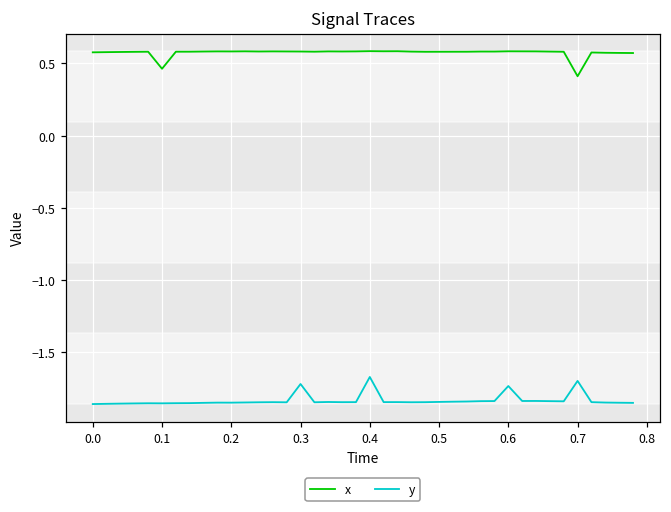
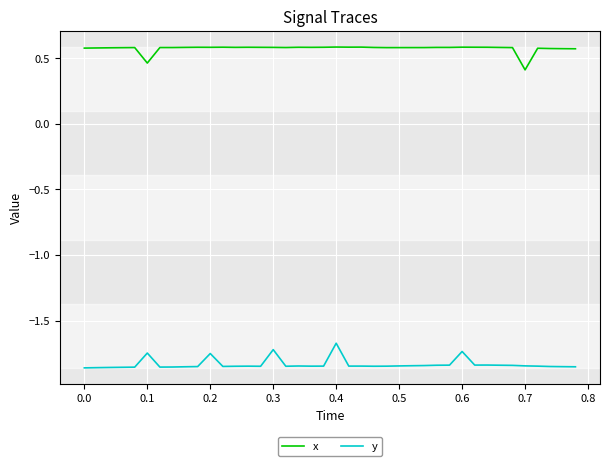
y, 0.1: -1.86 -> -1.75
y, 0.2: -1.85 -> -1.75
y, 0.7: -1.70 -> -1.85
